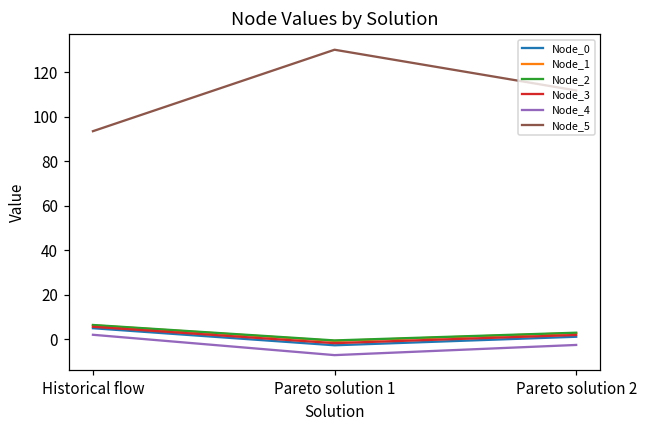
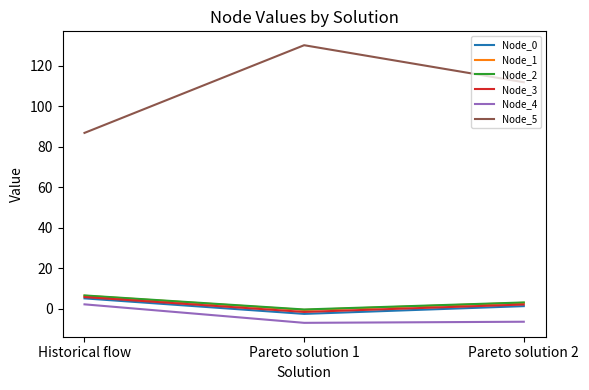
Node_5, Historical flow: 94 -> 87
Node_4, Pareto solution 2: -2 -> -7
